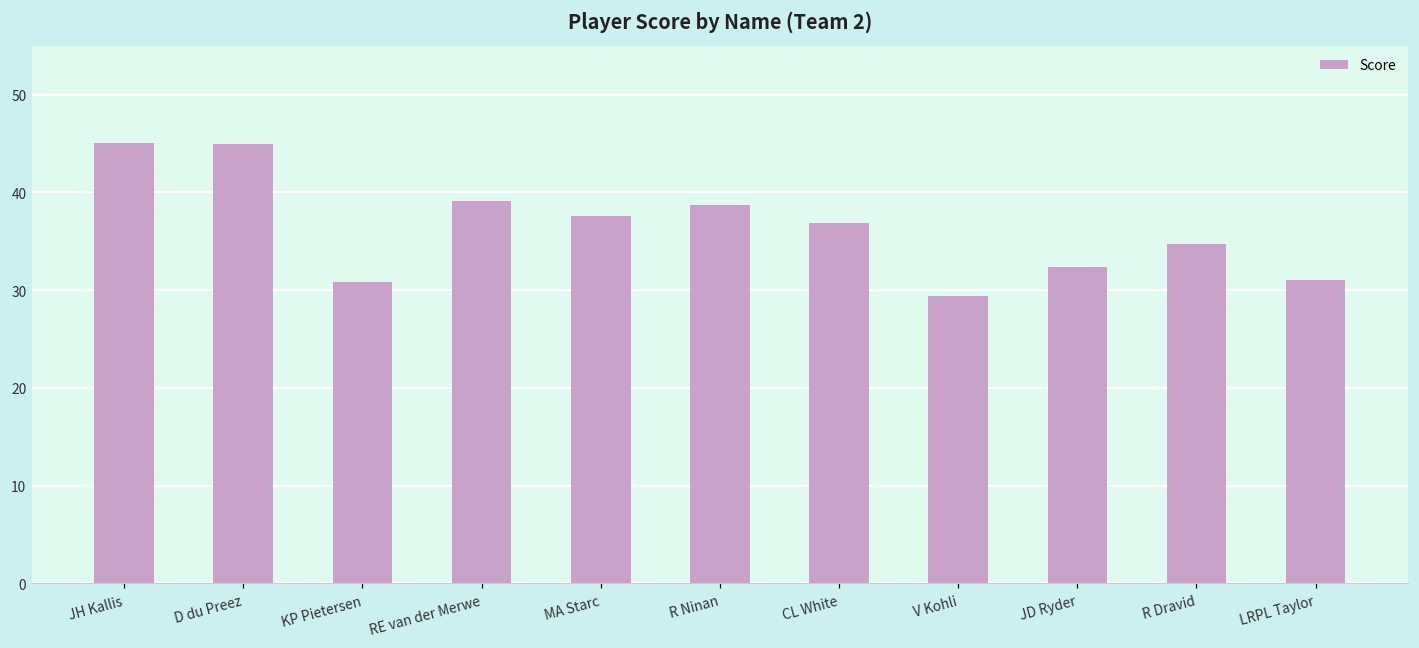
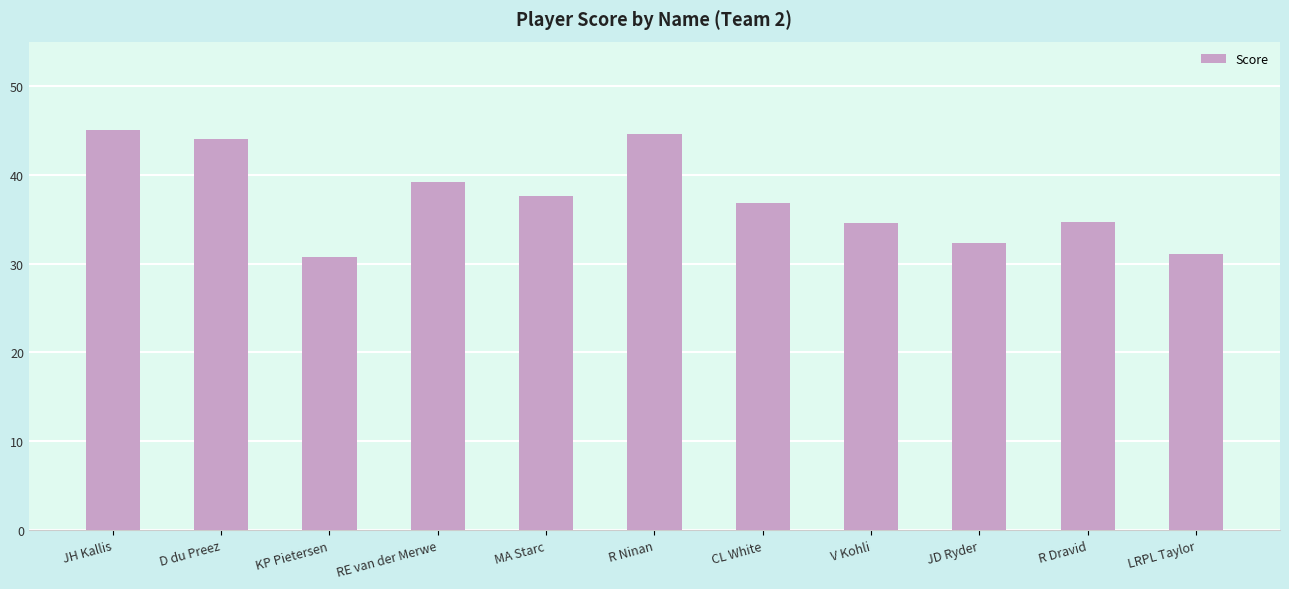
D du Preez: 45 -> 44
R Ninan: 39 -> 45
V Kohli: 29 -> 35
